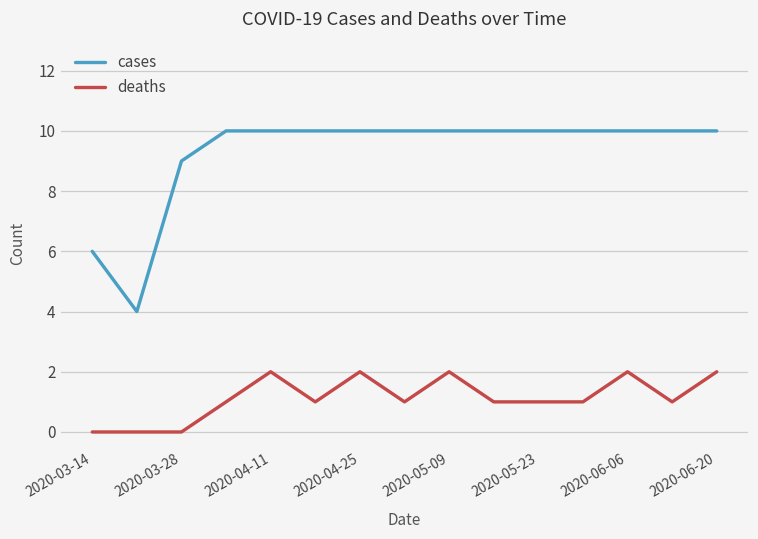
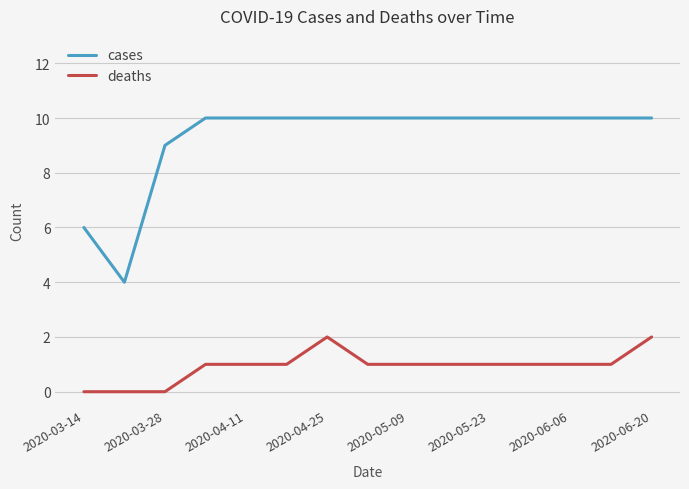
deaths, 2020-04-11: 2 -> 1
deaths, 2020-05-09: 2 -> 1
deaths, 2020-06-06: 2 -> 1
